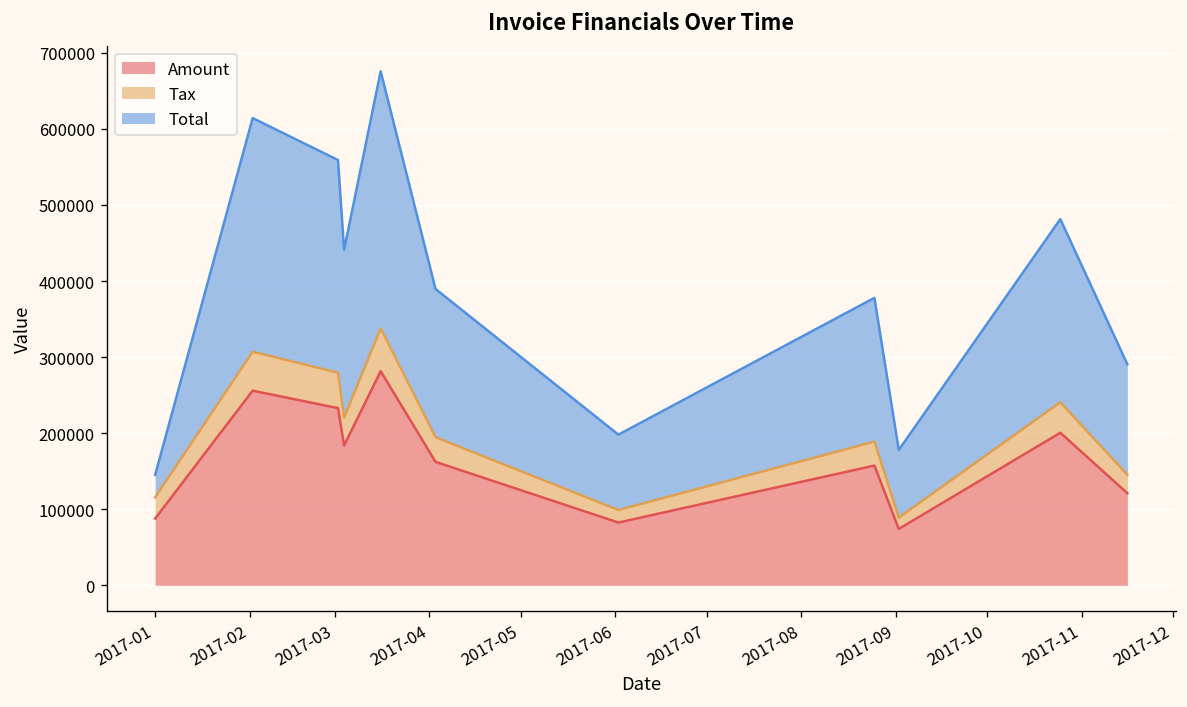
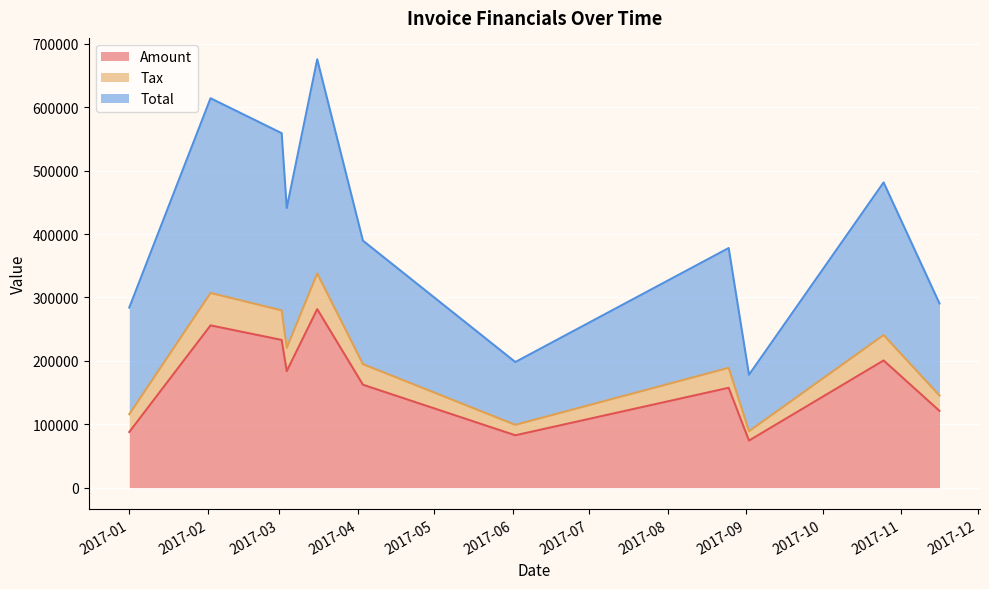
Total, 2017-01: 30000 -> 170000
